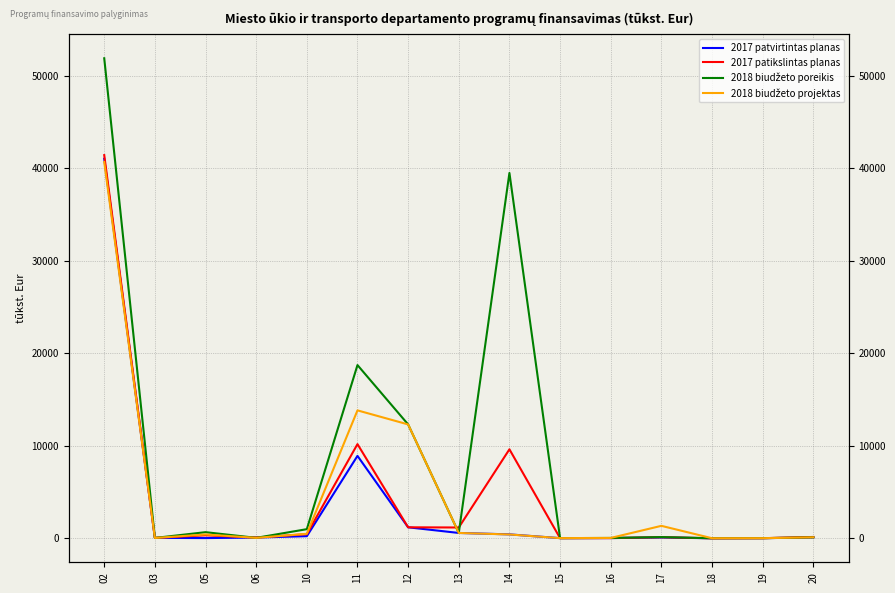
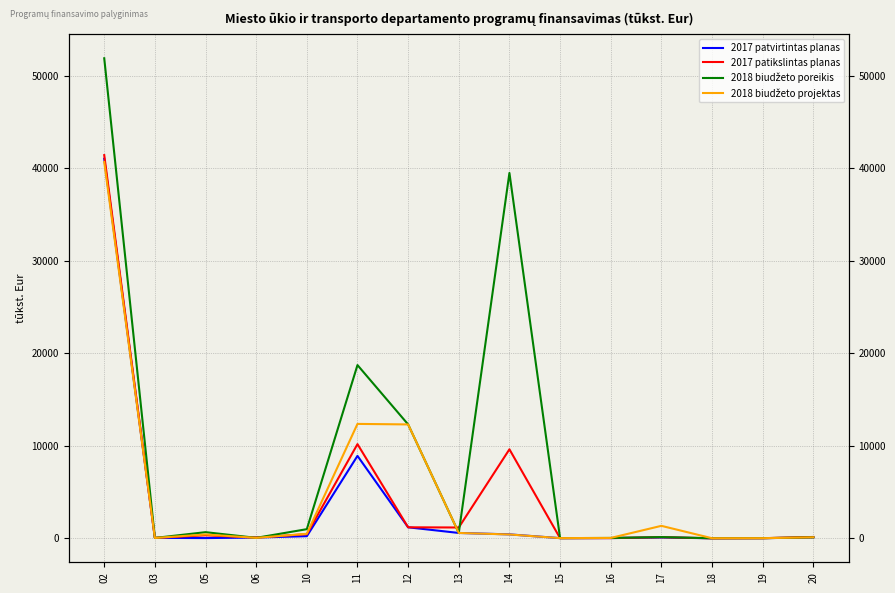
2018 biudžeto projektas, 11: 14000 -> 12000
